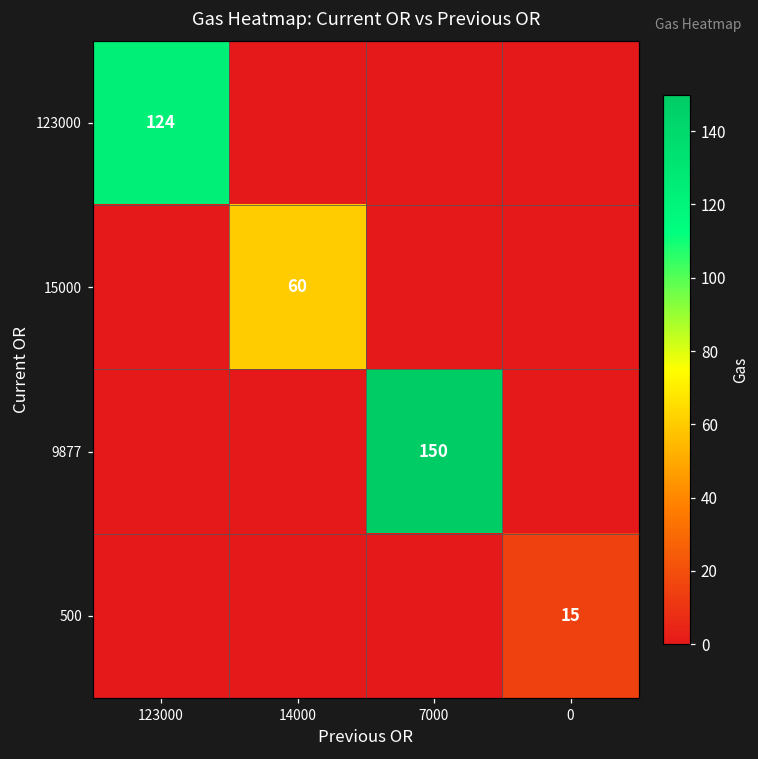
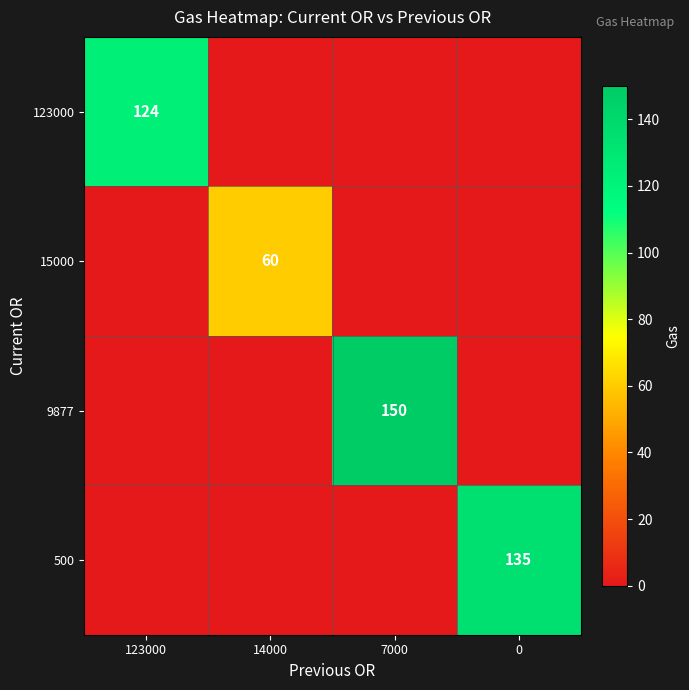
500, 0: 15 -> 135
